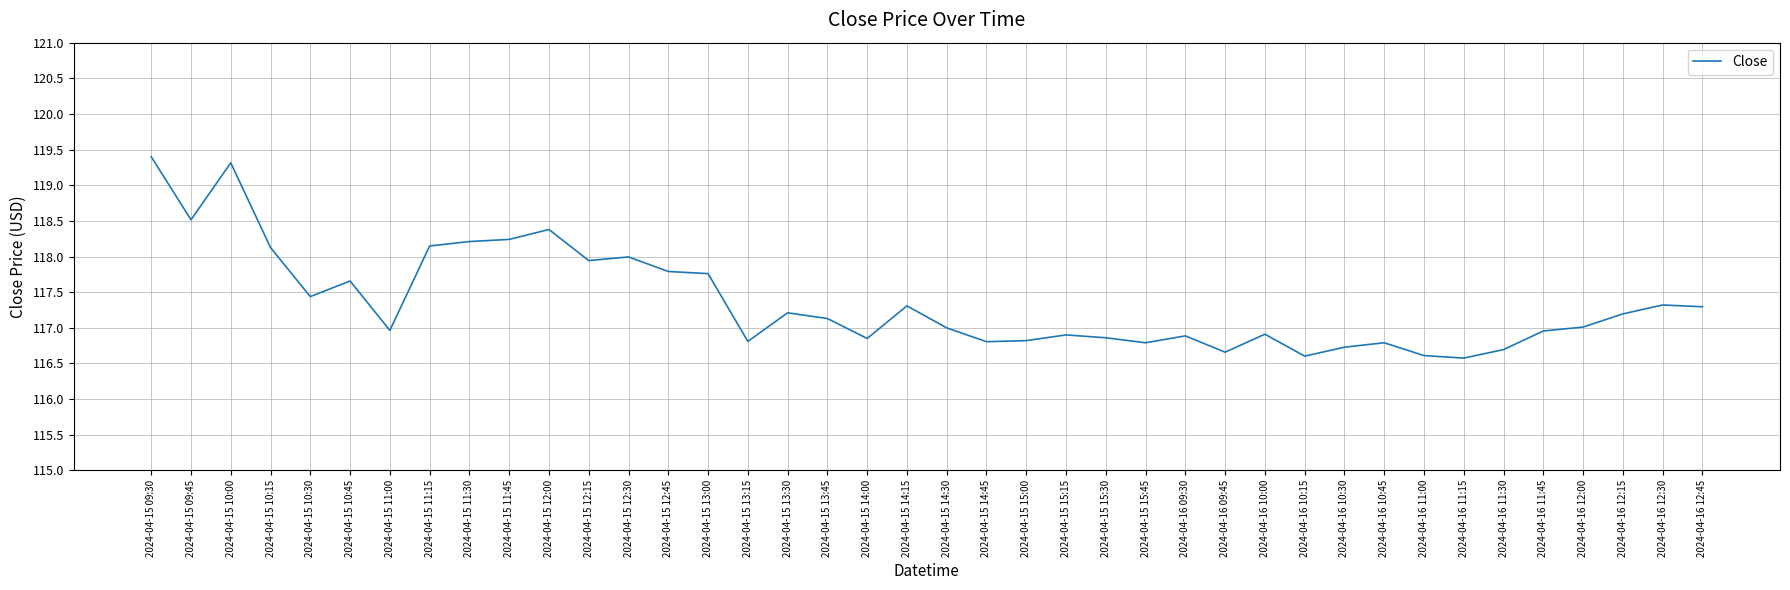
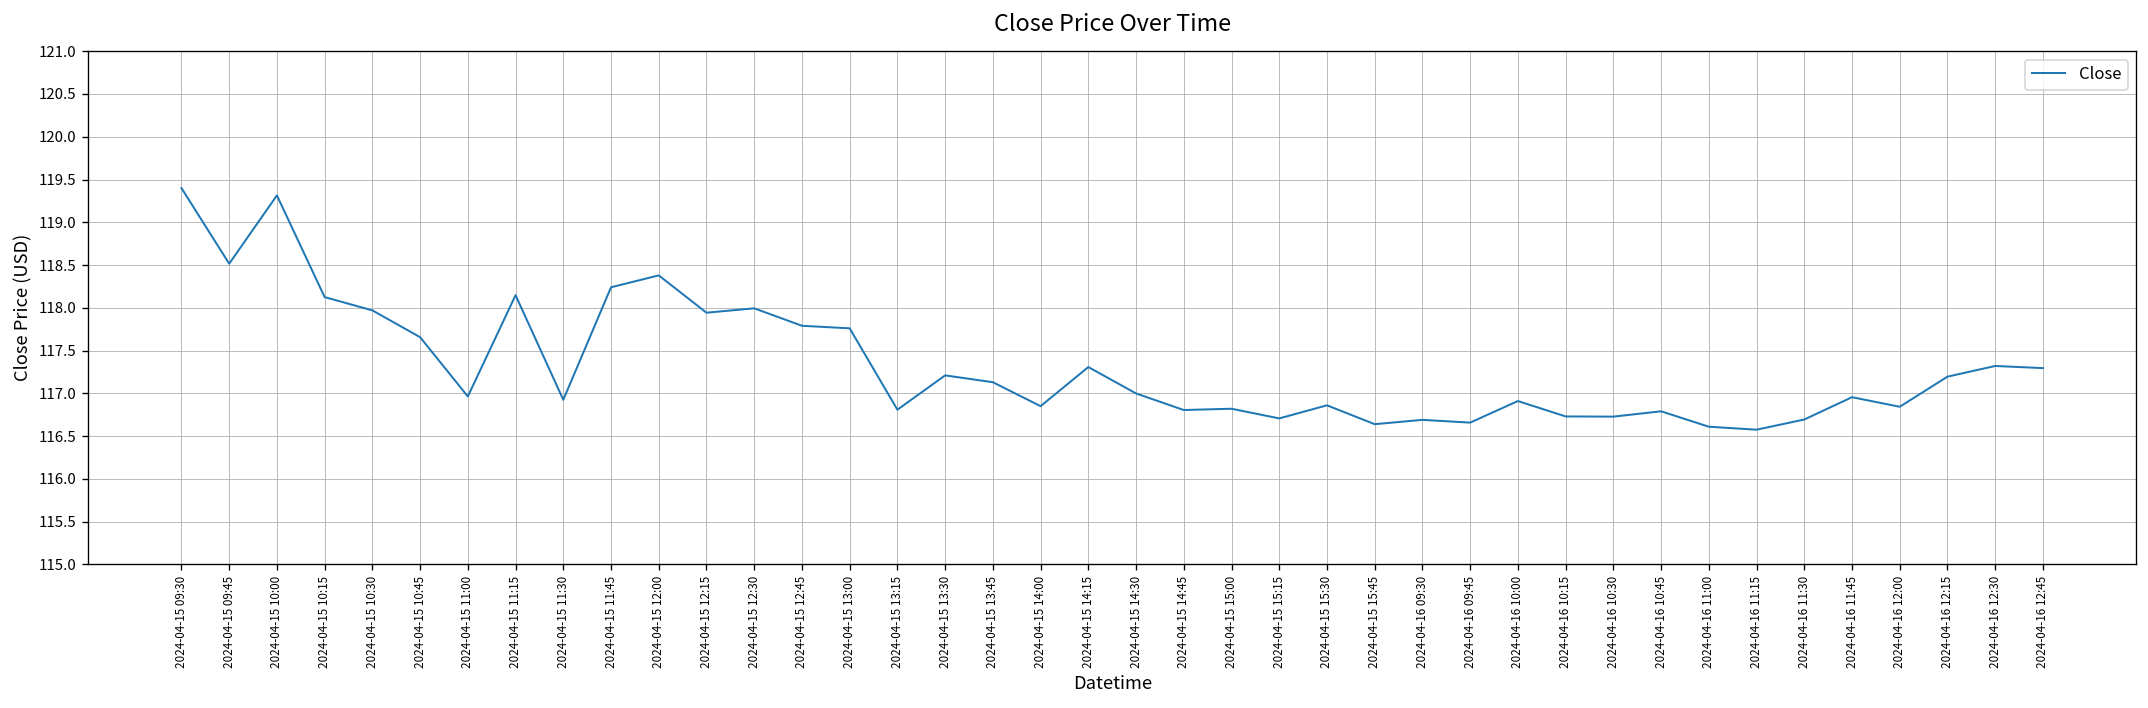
2024-04-15 10:30: 117.4 -> 118.0
2024-04-15 11:30: 118.2 -> 116.9
2024-04-15 15:15: 116.9 -> 116.7
2024-04-15 15:45: 116.8 -> 116.6
2024-04-16 09:30: 116.9 -> 116.7
2024-04-16 10:15: 116.6 -> 116.7
2024-04-16 12:00: 117.0 -> 116.8
